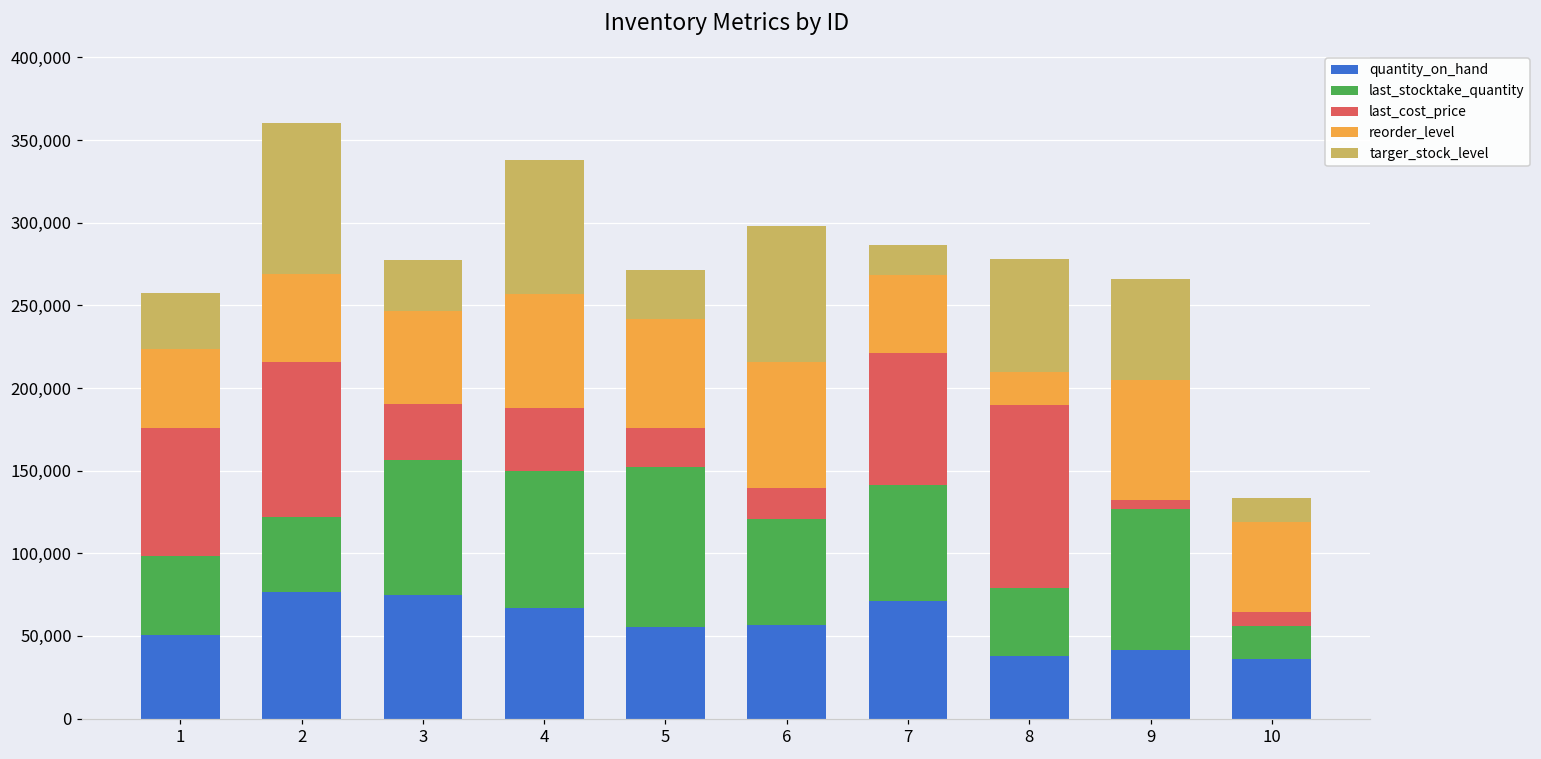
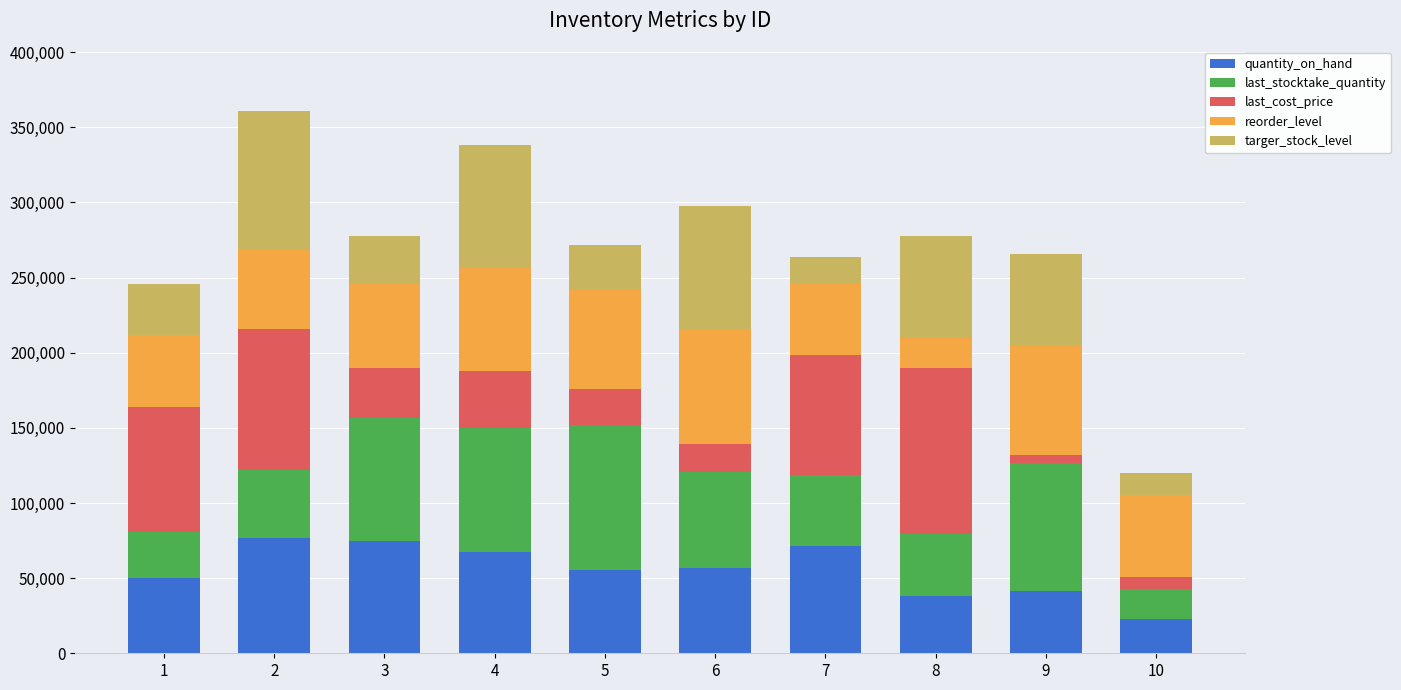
last_stocktake_quantity, 1: 48,000 -> 30,000
last_cost_price, 1: 78,000 -> 83,000
last_stocktake_quantity, 7: 70,000 -> 47,000
quantity_on_hand, 10: 36,000 -> 23,000
